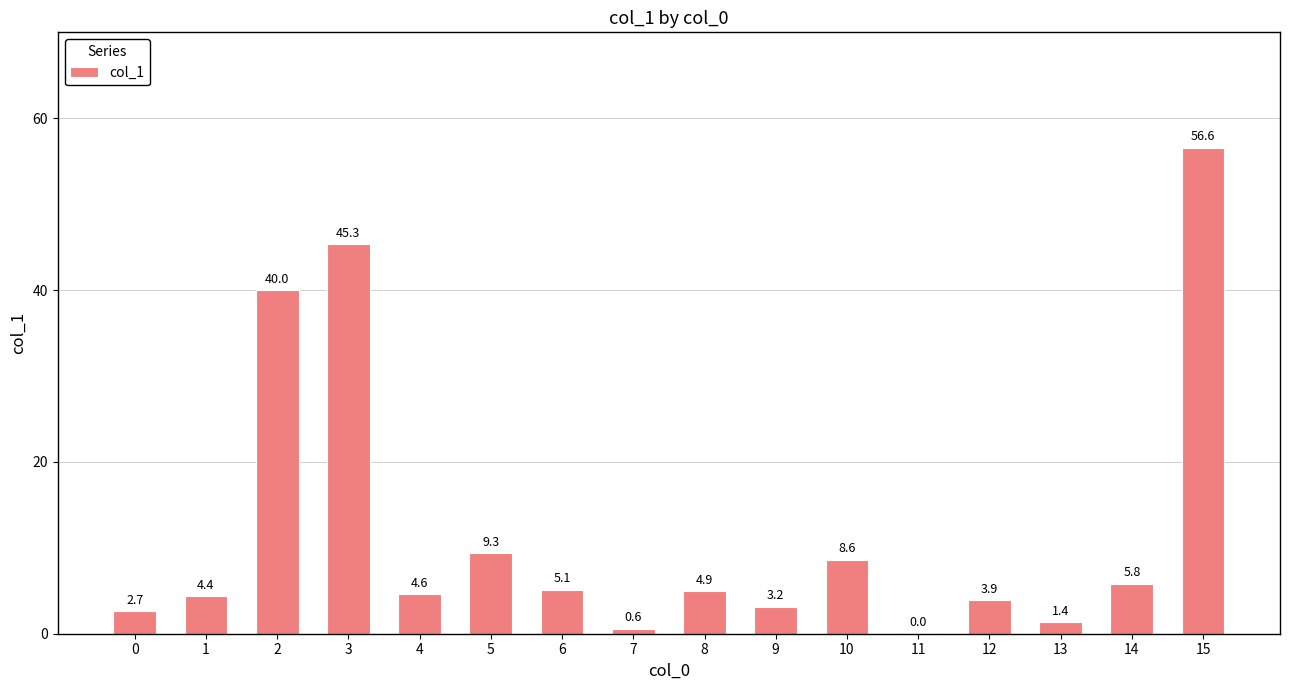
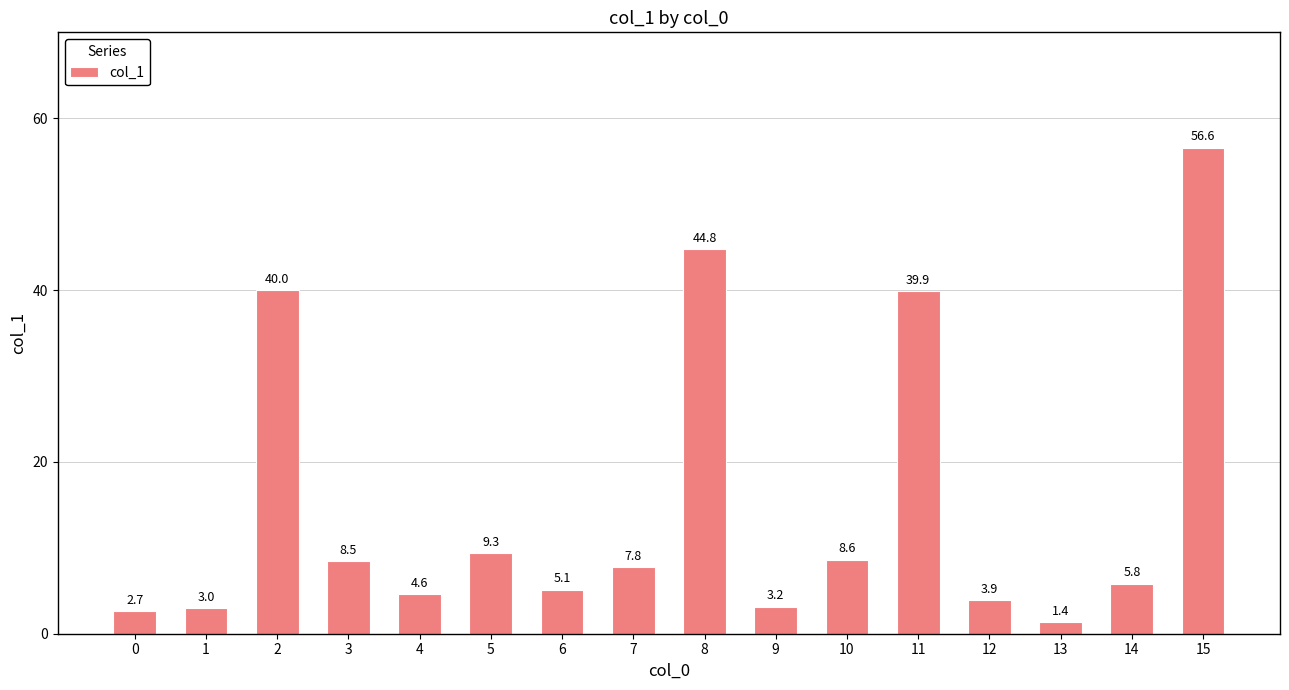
1: 4.4 -> 3.0
3: 45.3 -> 8.5
7: 0.6 -> 7.8
8: 4.9 -> 44.8
11: 0.0 -> 39.9
